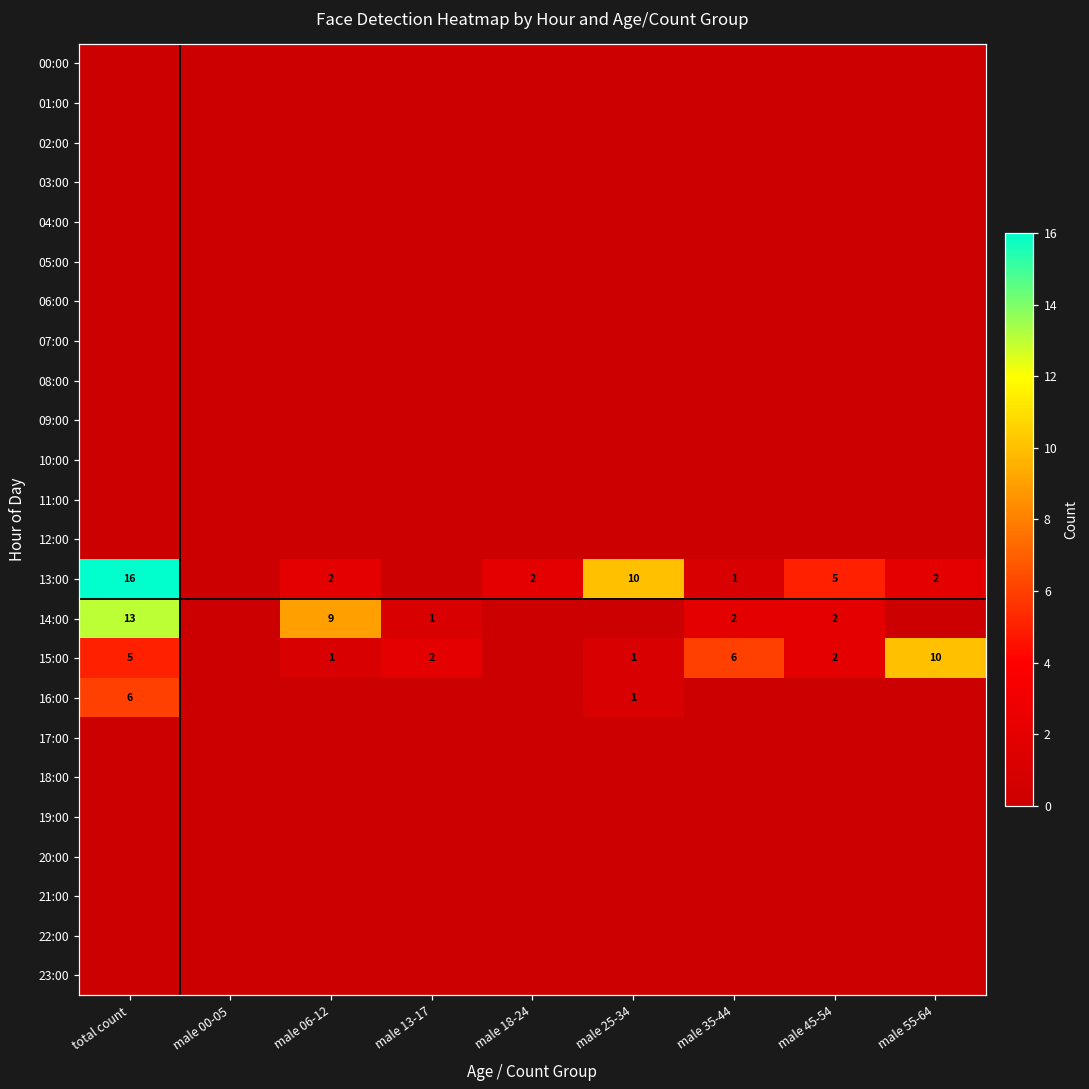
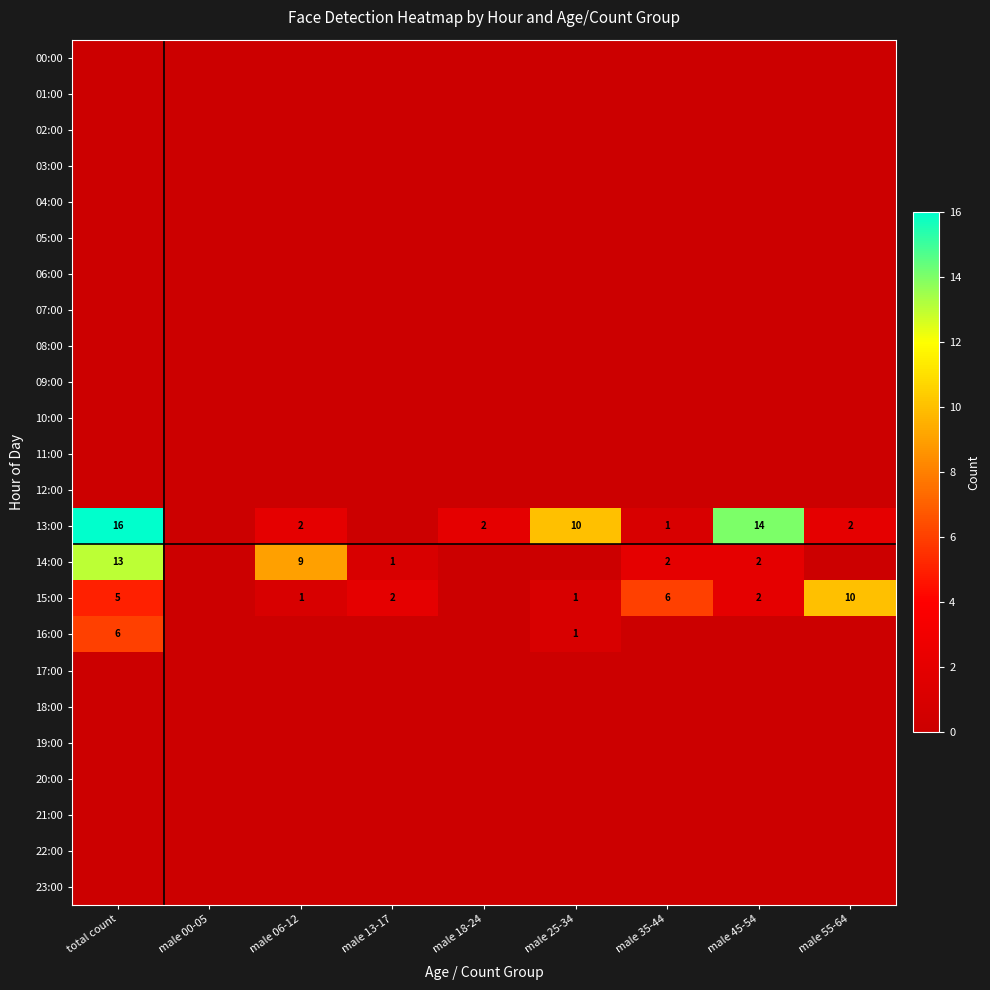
13:00, male 45-54: 5 -> 14
